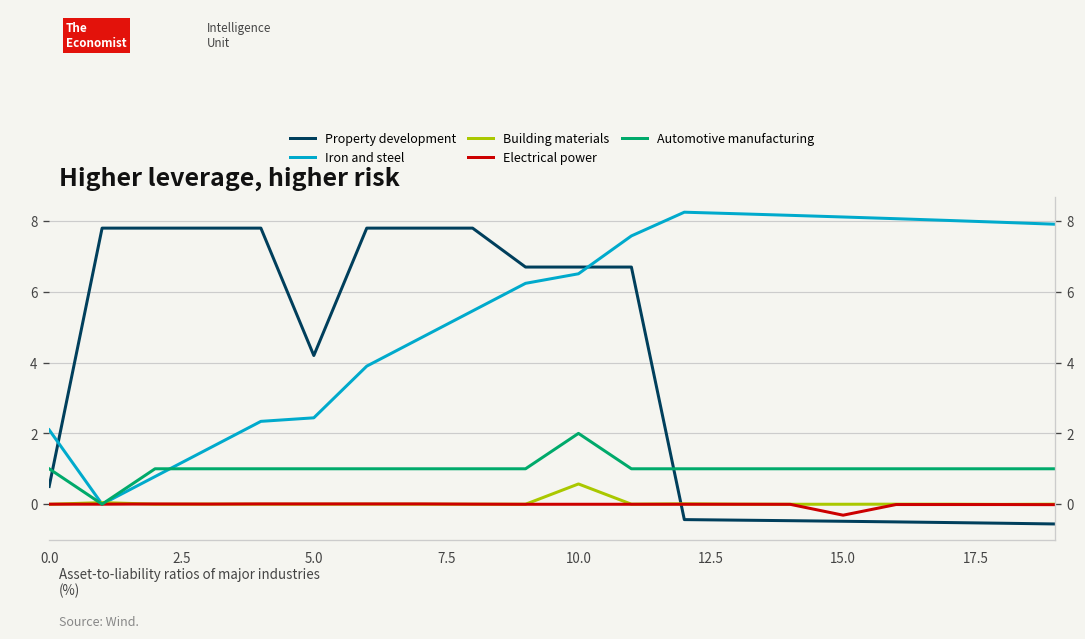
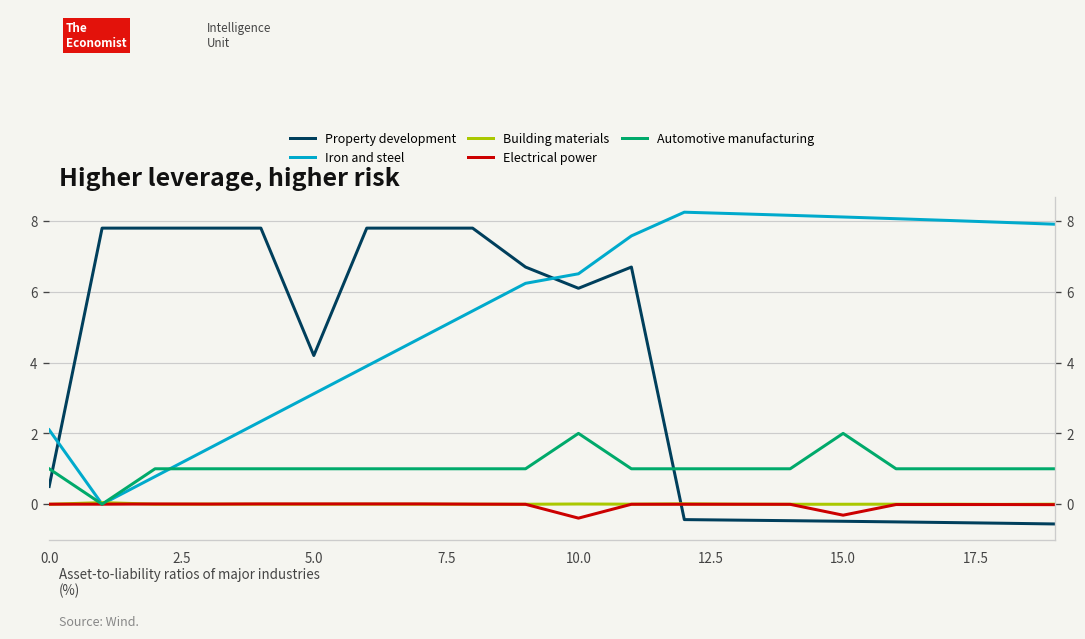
Iron and steel, 5.0: 2.4 -> 3.1
Property development, 10.0: 6.7 -> 6.1
Building materials, 10.0: 0.6 -> 0.0
Electrical power, 10.0: 0.0 -> -0.4
Automotive manufacturing, 15.0: 1 -> 2
